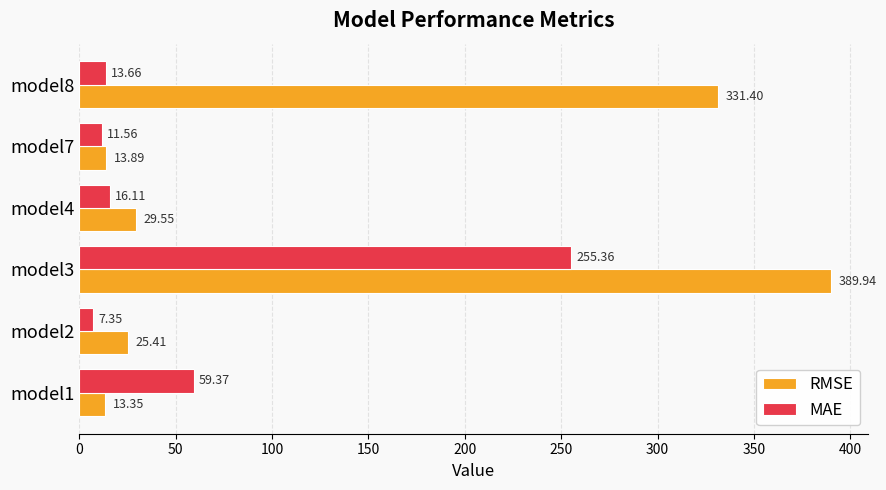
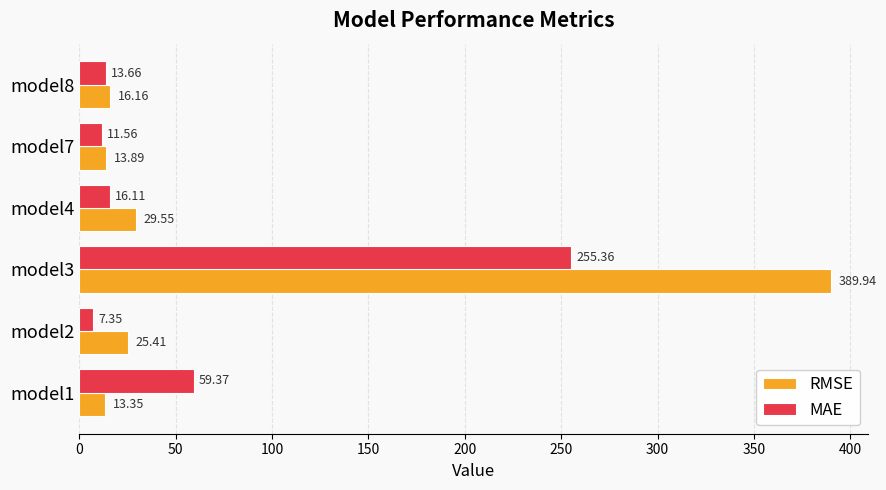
RMSE, model8: 331.40 -> 16.16
